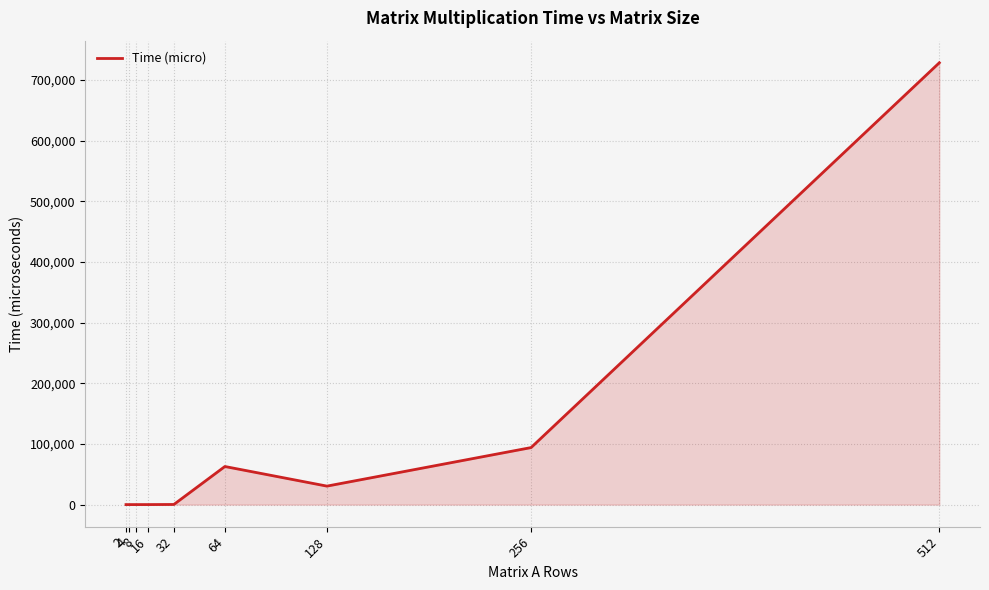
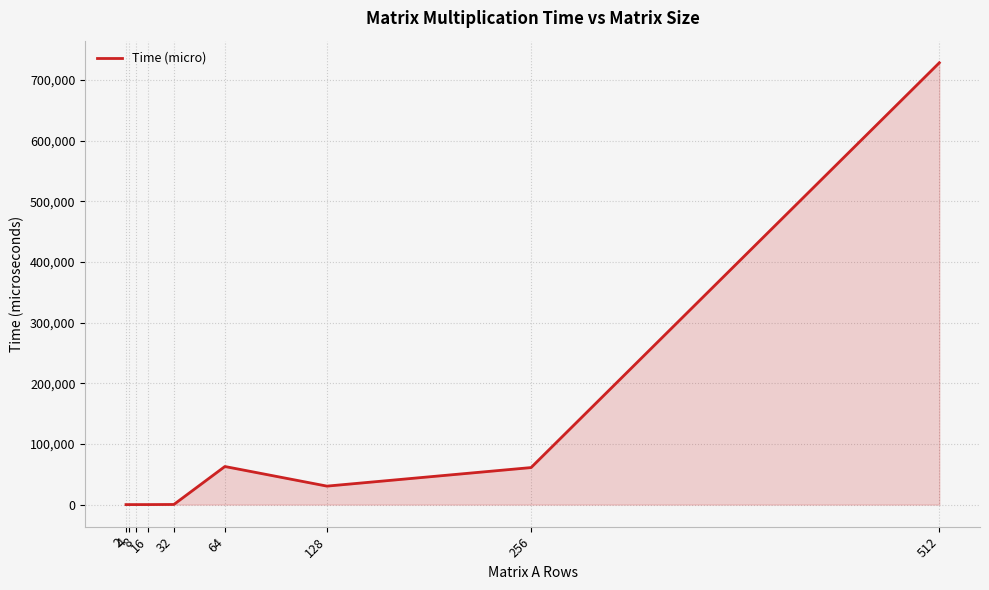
256: 90,000 -> 60,000
